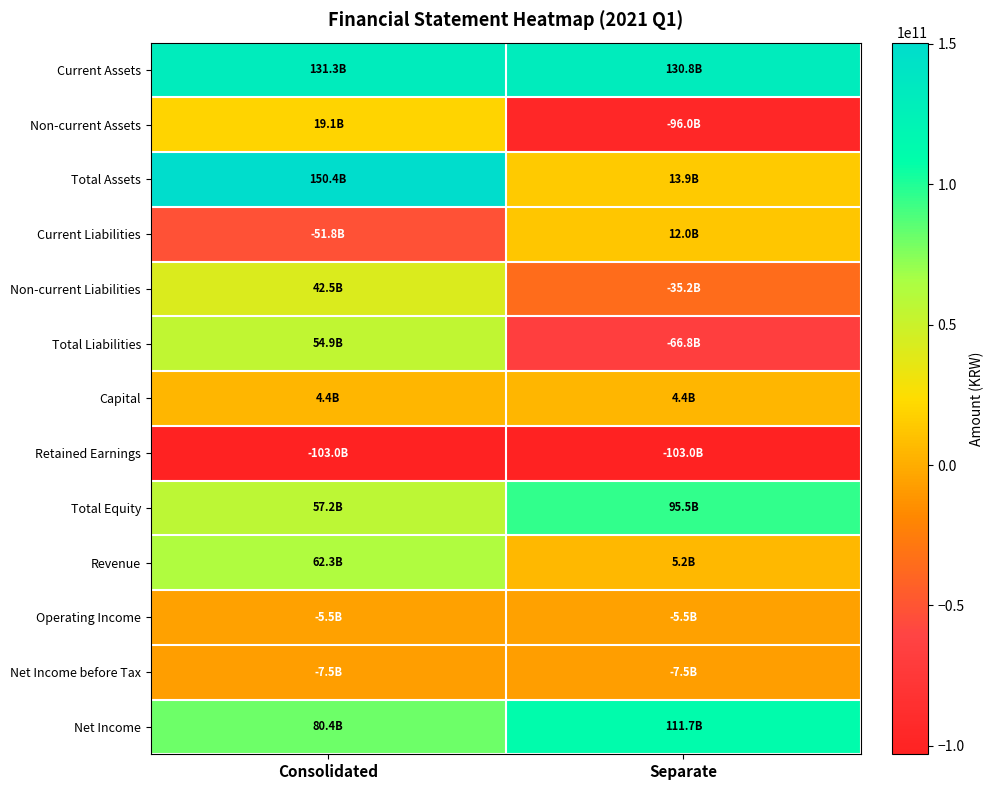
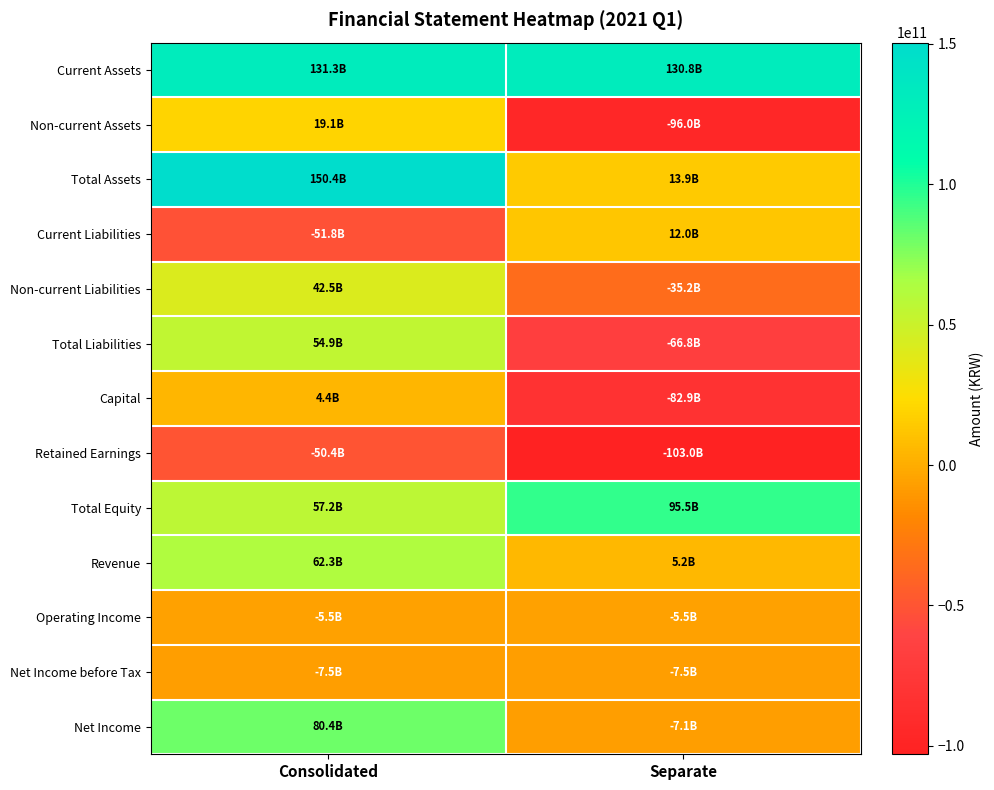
Capital, Separate: 4.4B -> -82.9B
Retained Earnings, Consolidated: -103.0B -> -50.4B
Net Income, Separate: 111.7B -> -7.1B
